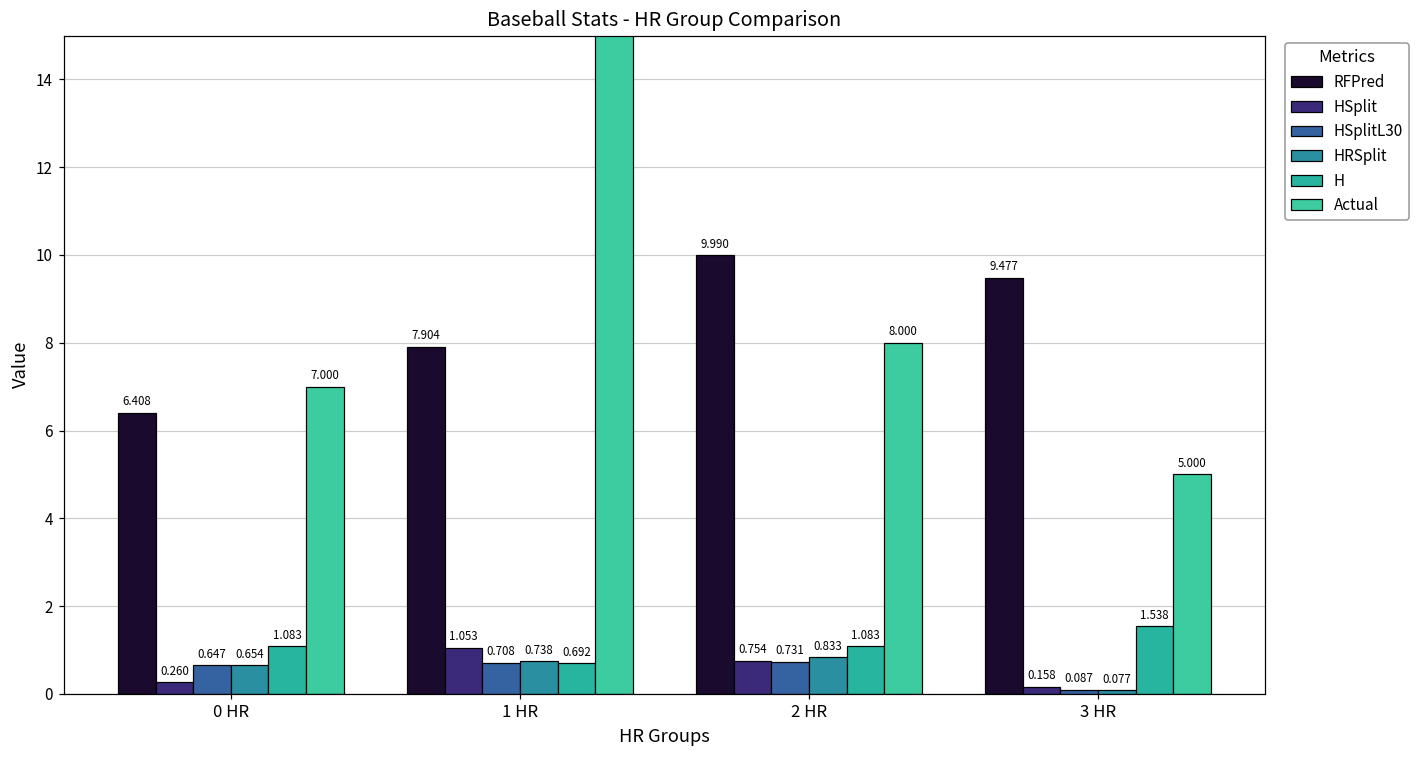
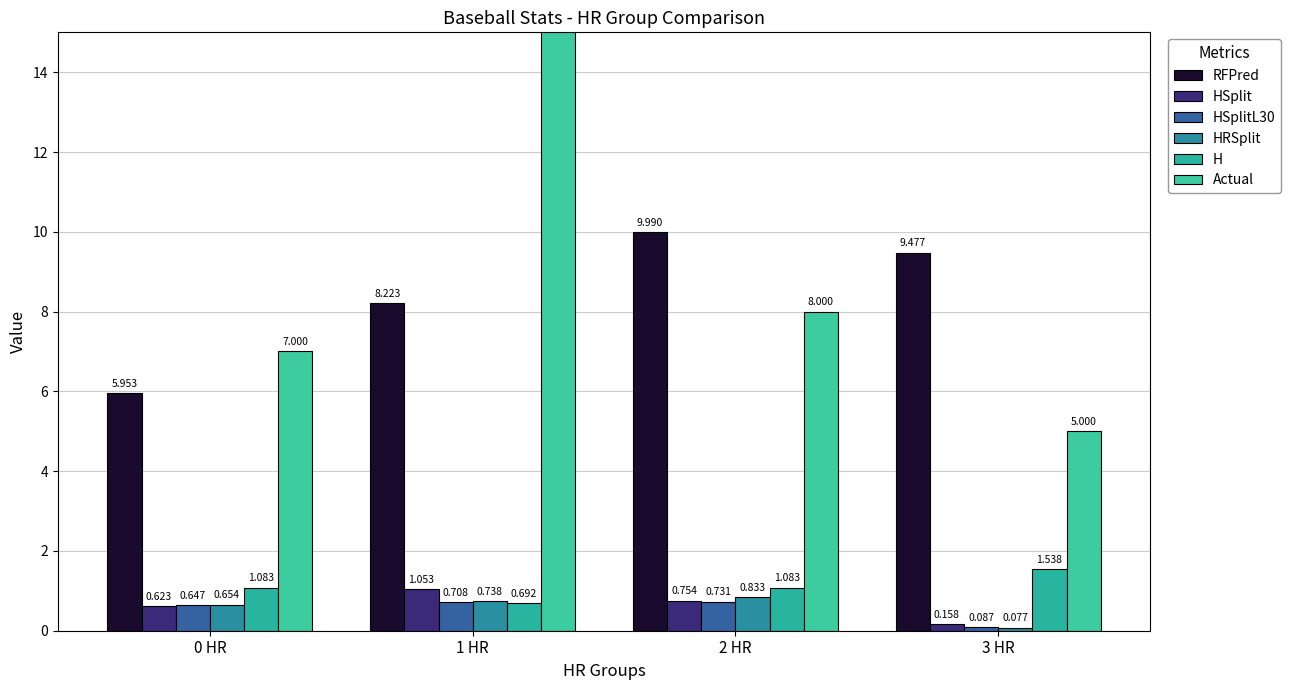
RFPred, 0 HR: 6.408 -> 5.953
HSplit, 0 HR: 0.260 -> 0.623
RFPred, 1 HR: 7.904 -> 8.223
